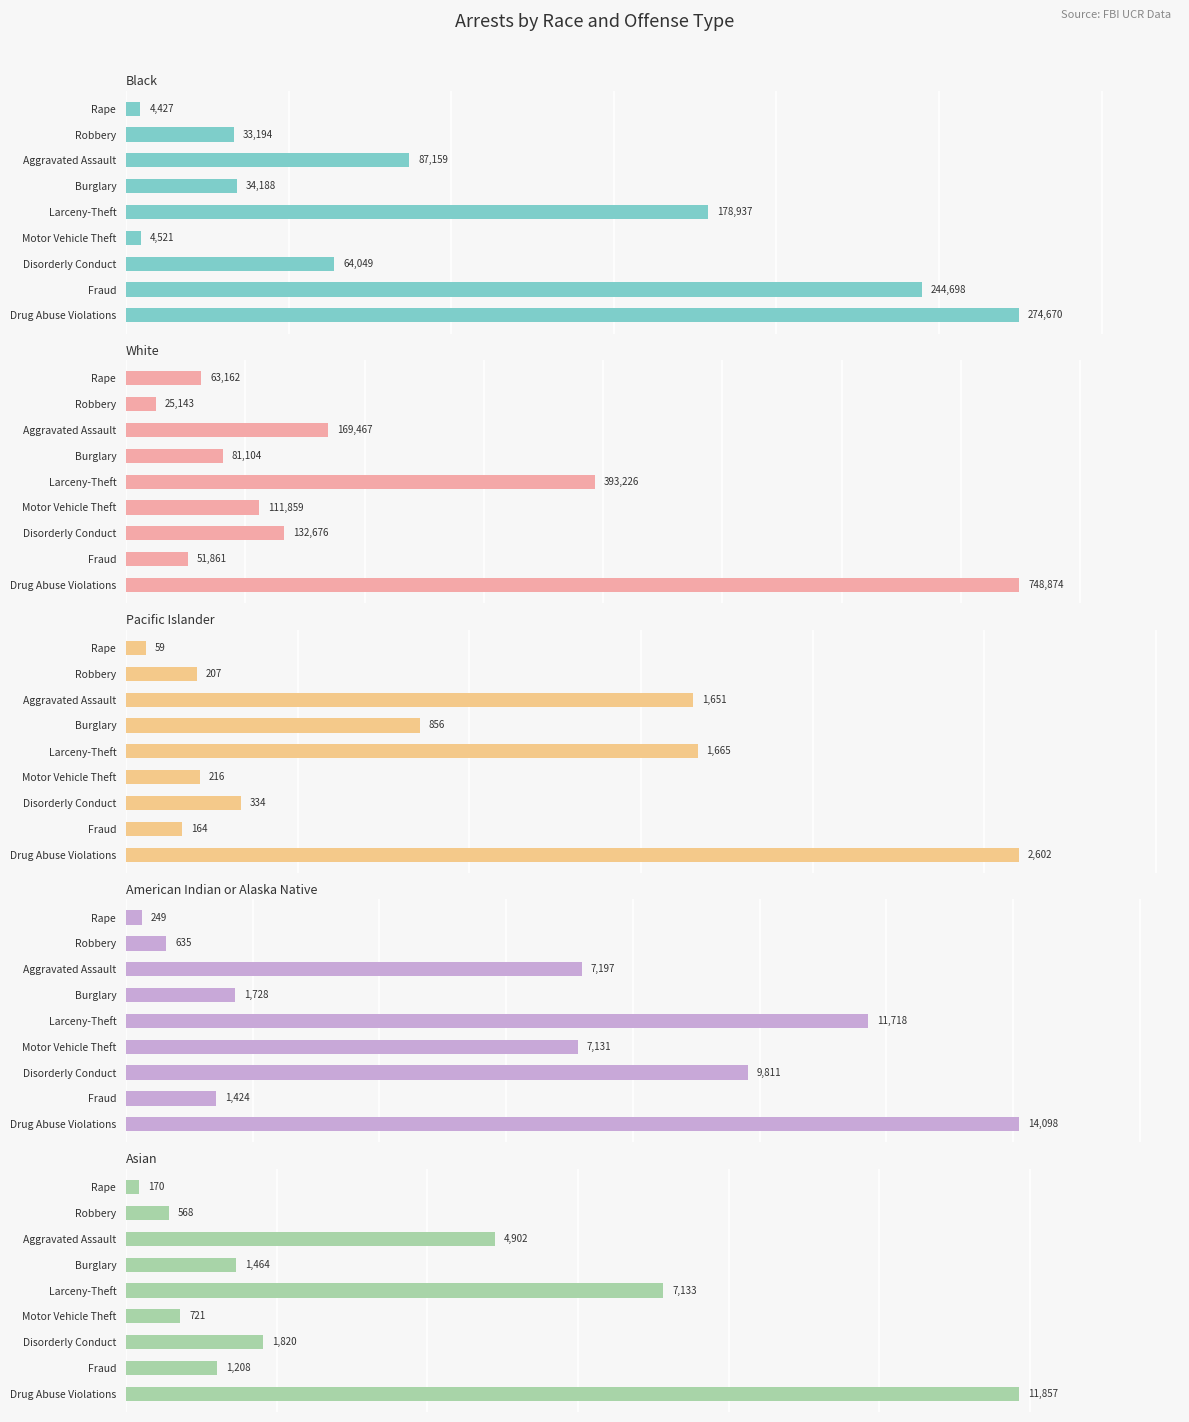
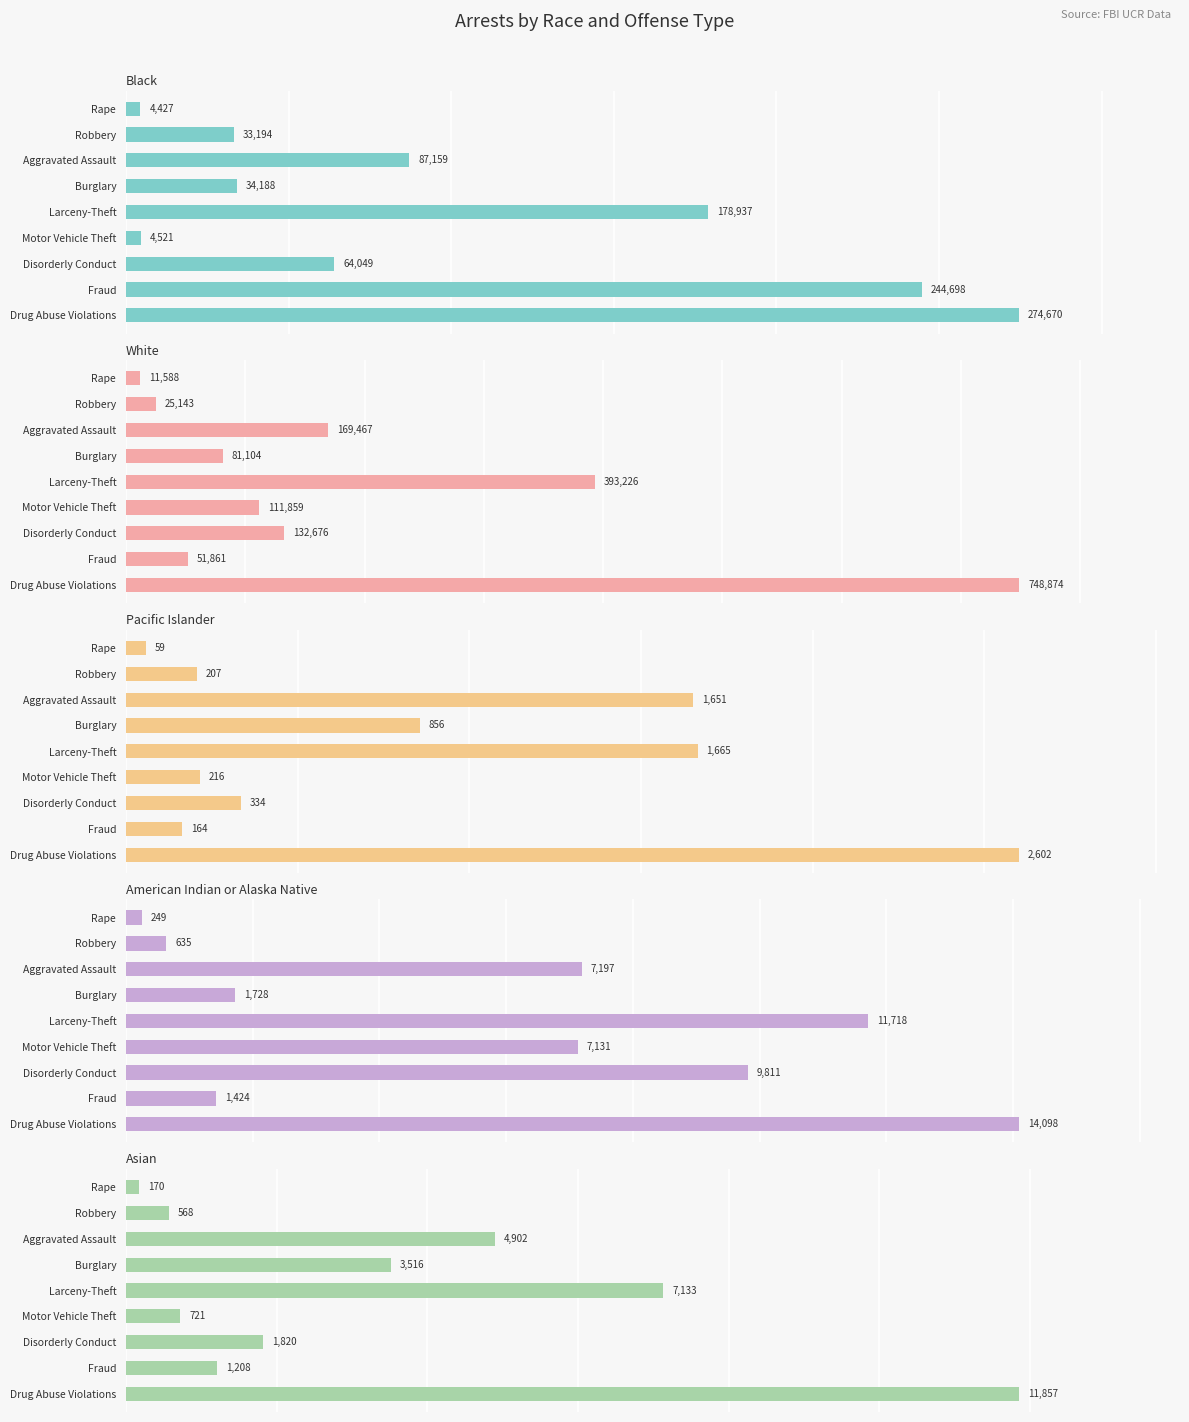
White, Rape: 63,162 -> 11,588
Asian, Burglary: 1,464 -> 3,516
